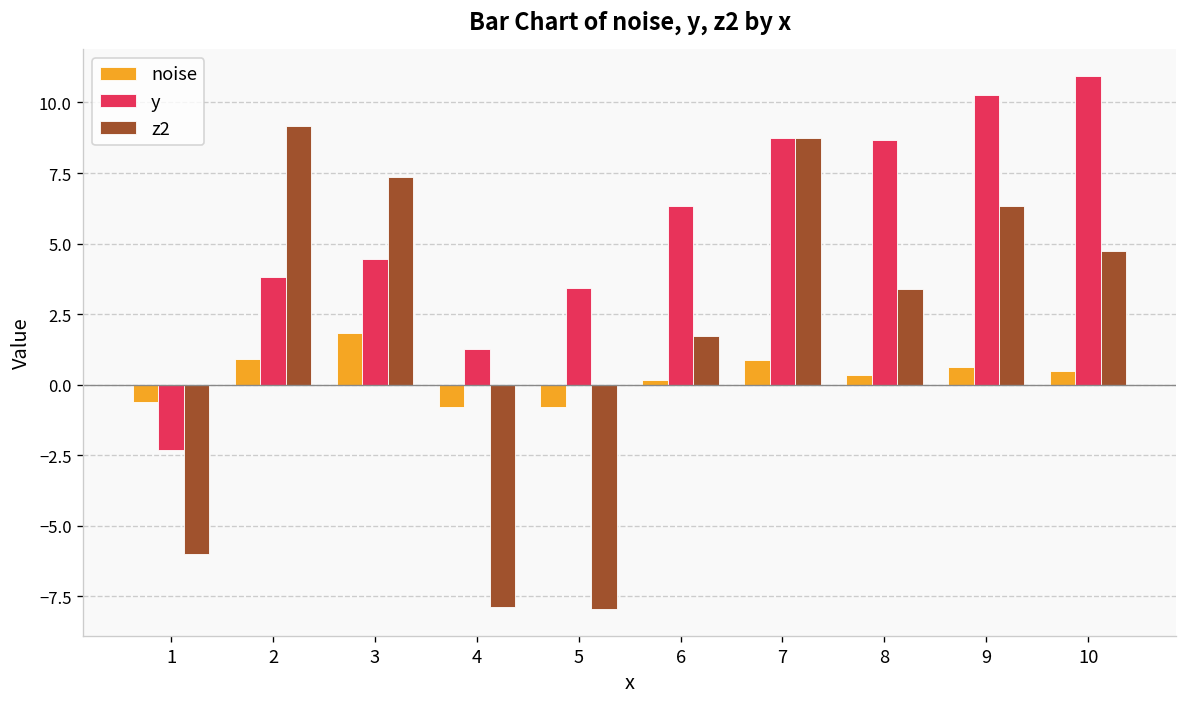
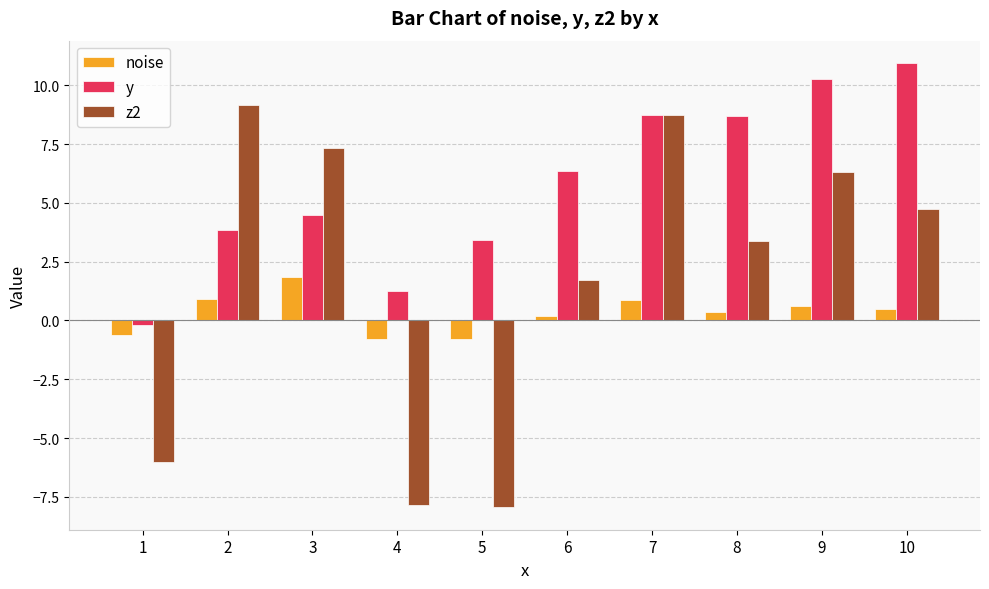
y, 1: -2.3 -> -0.2
